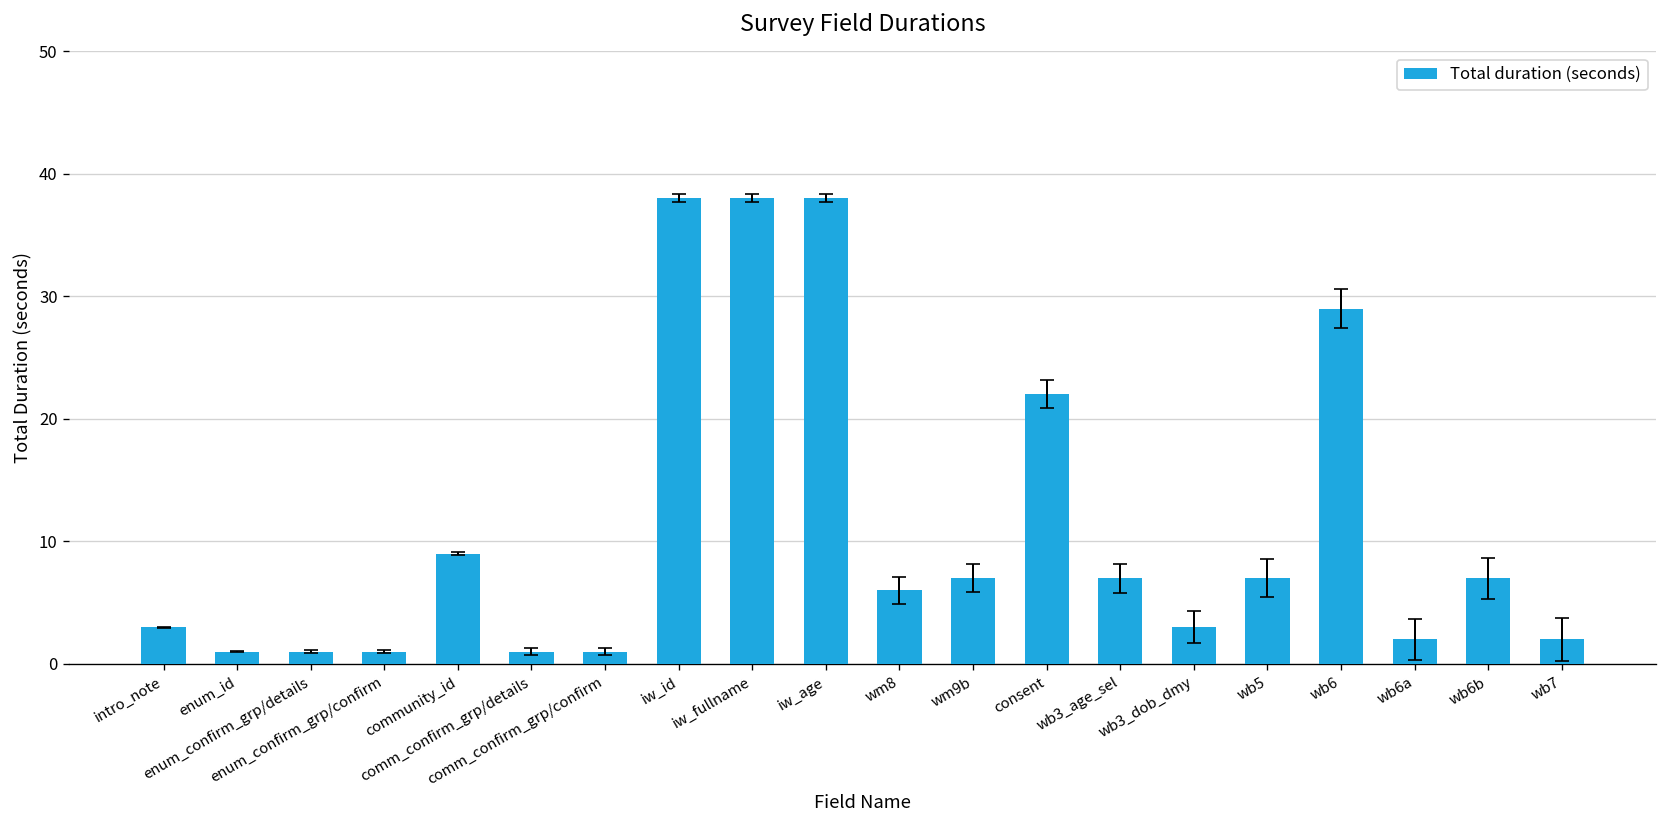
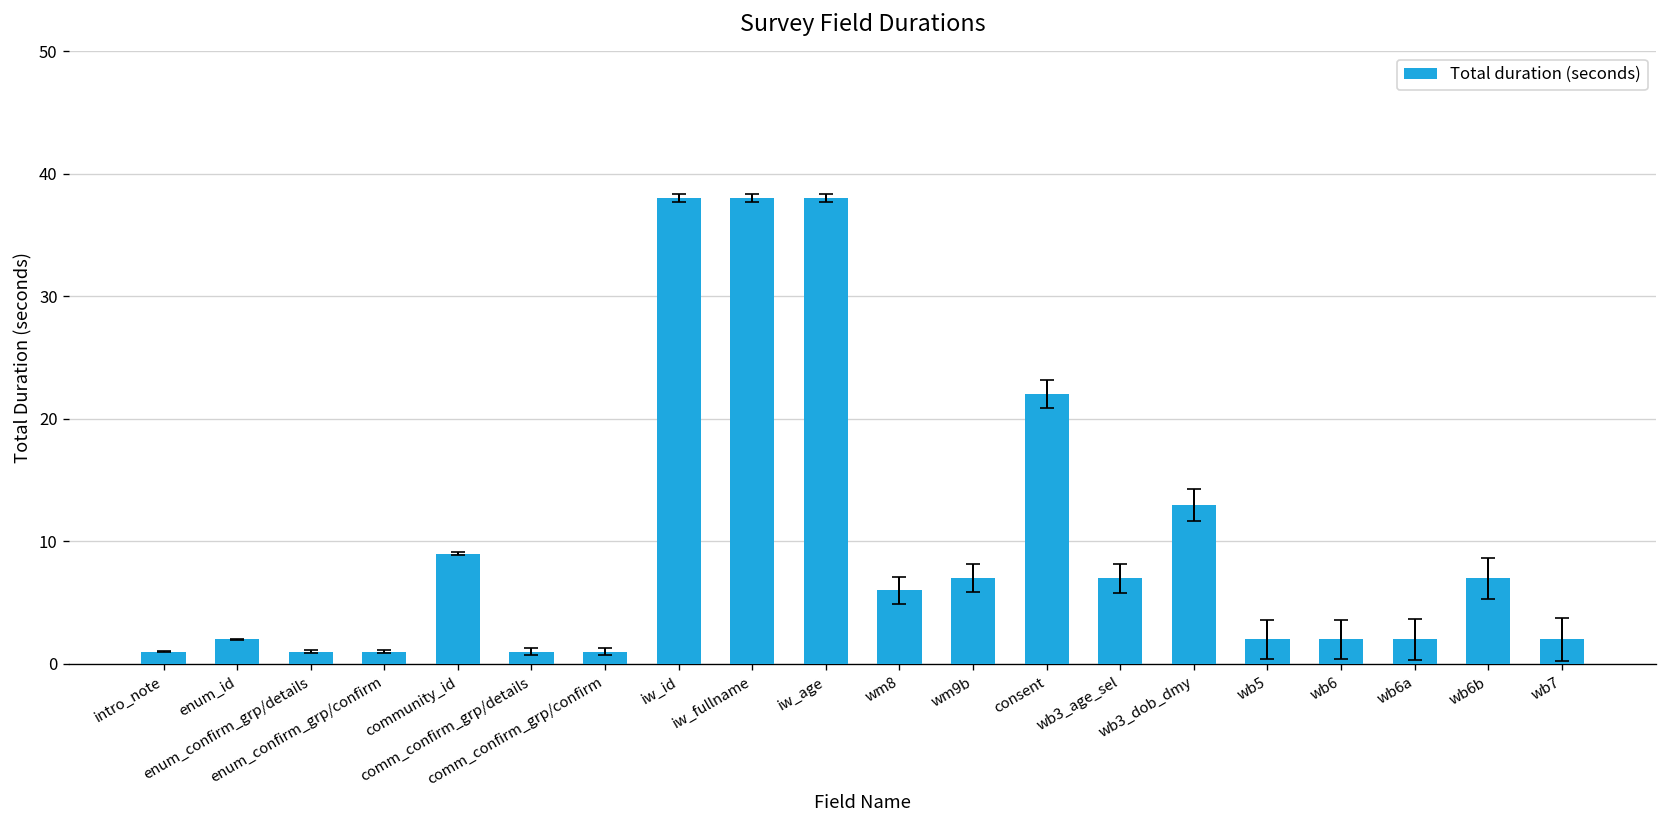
Total duration (seconds), intro_note: 3 -> 1
Total duration (seconds), enum_id: 1 -> 2
Total duration (seconds), wb3_dob_dmy: 3 -> 13
Total duration (seconds), wb5: 7 -> 2
Total duration (seconds), wb6: 29 -> 2
